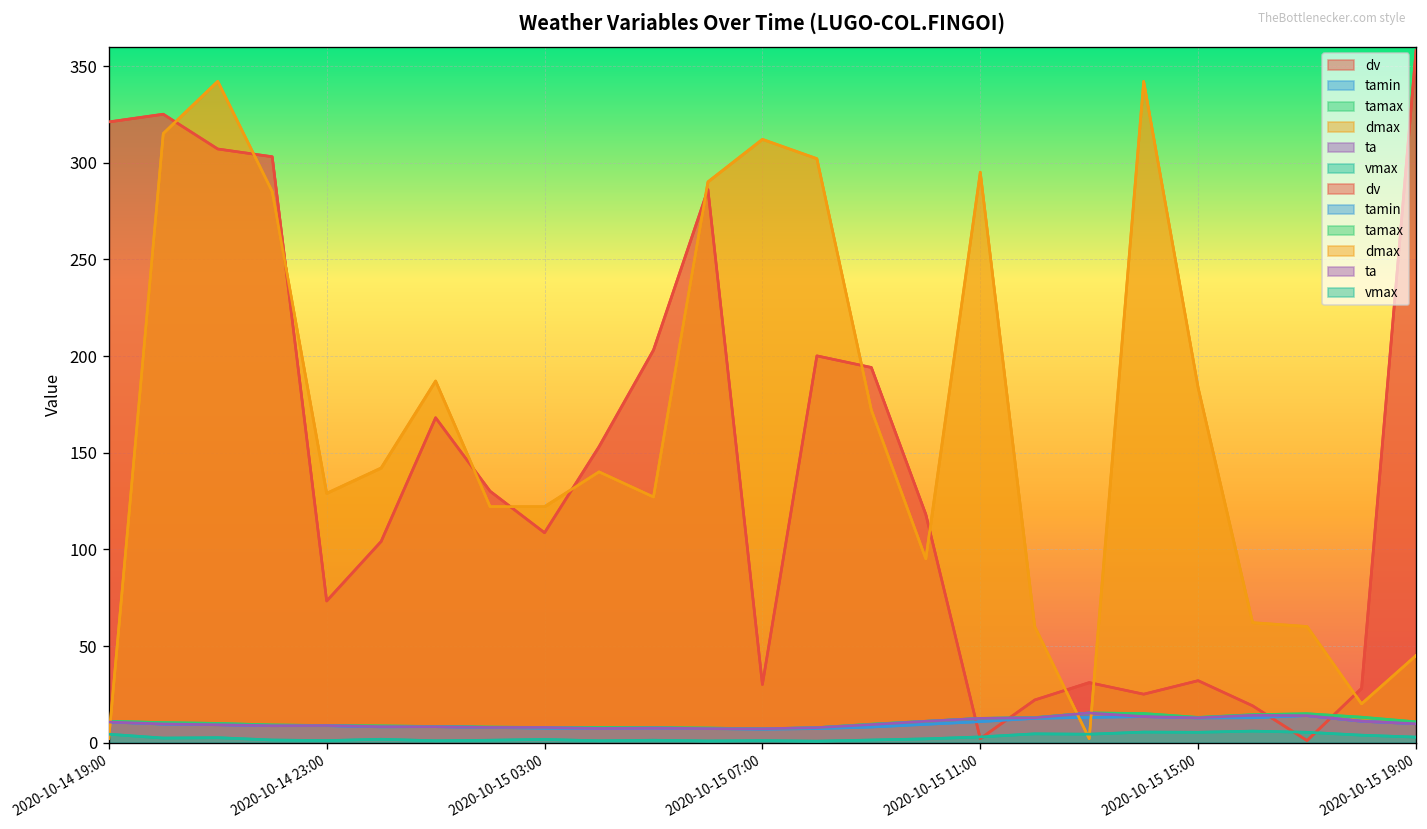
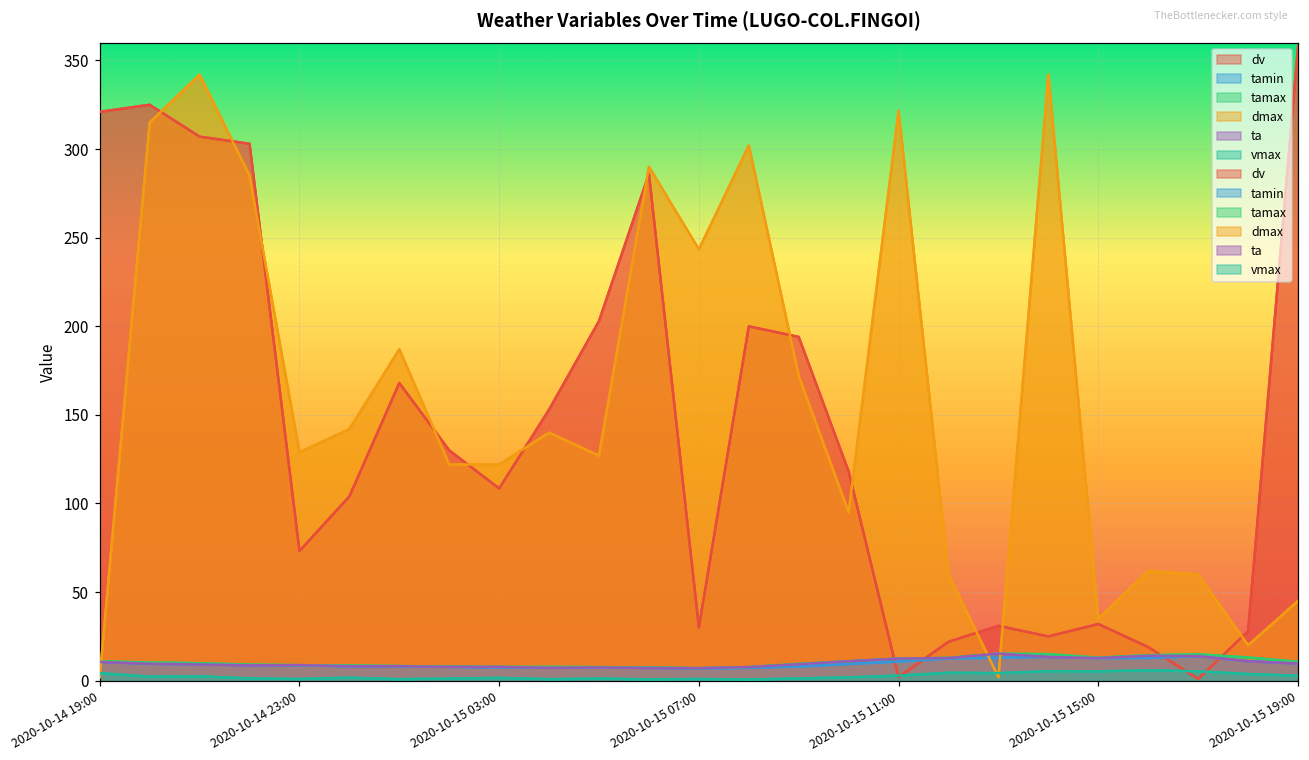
dmax, 2020-10-15 07:00: 312 -> 243
dmax, 2020-10-15 11:00: 295 -> 322
dmax, 2020-10-15 15:00: 184 -> 35
